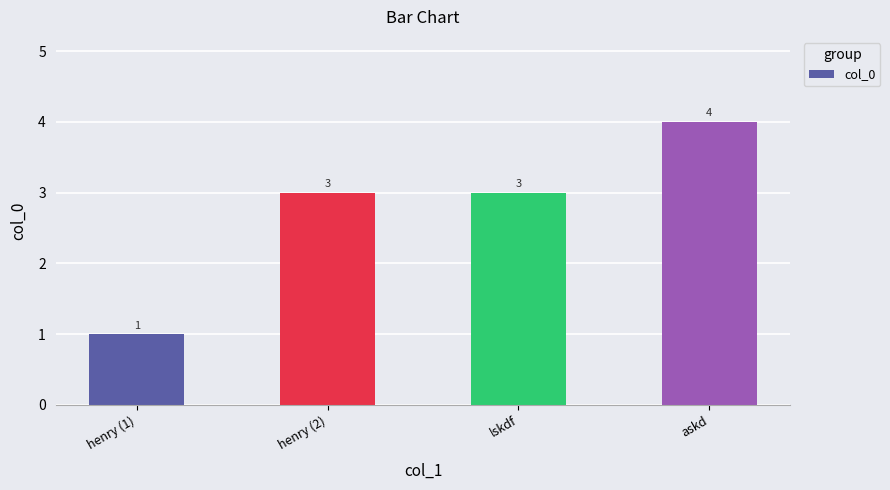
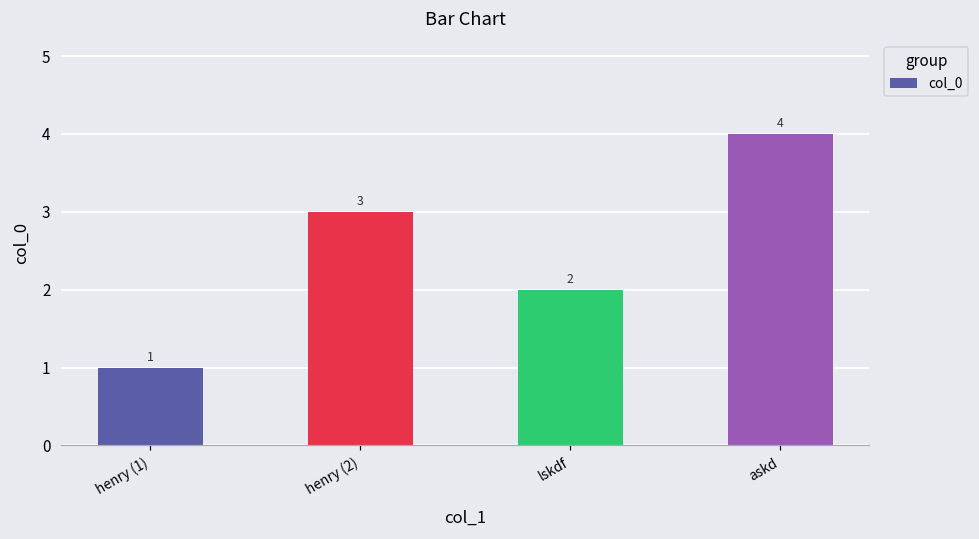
lskdf: 3 -> 2
